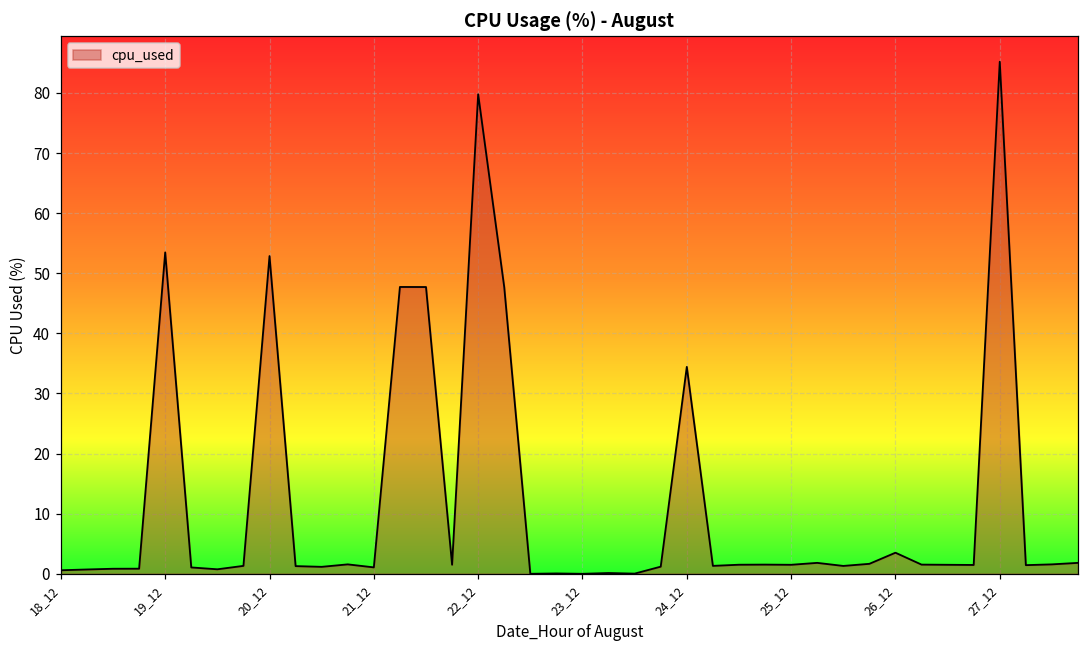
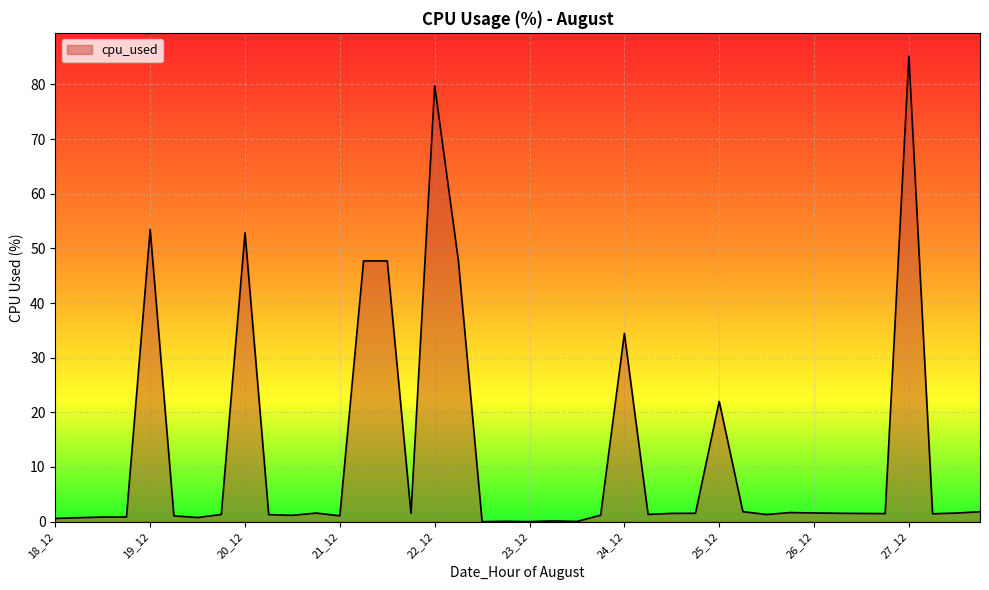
25_12: 2 -> 22
26_12: 4 -> 2
